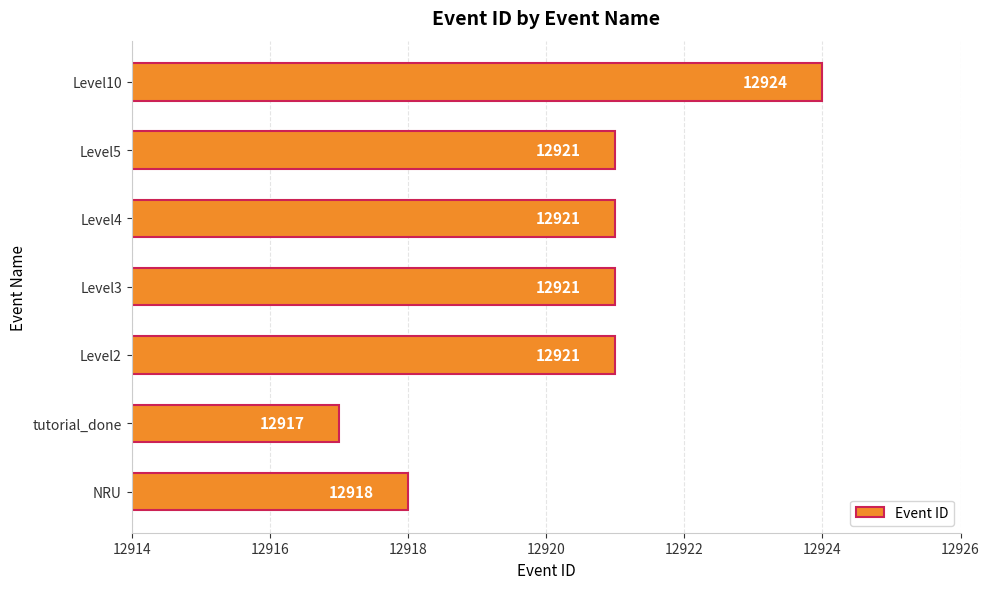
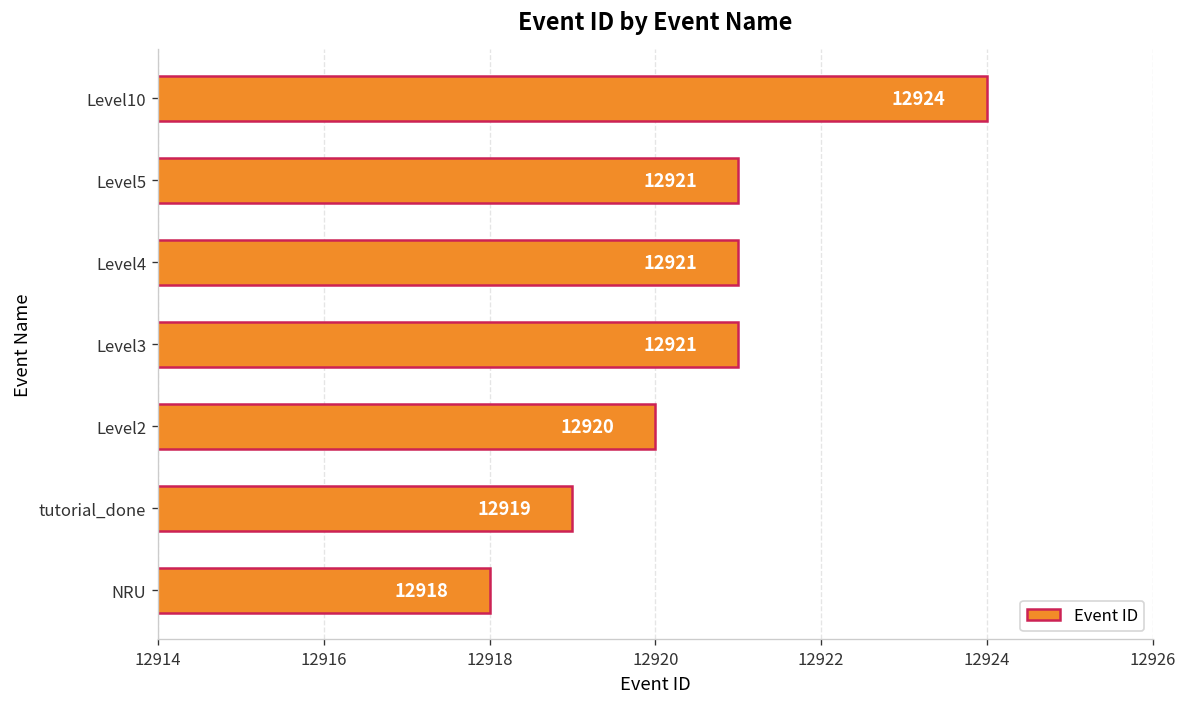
Level2: 12921 -> 12920
tutorial_done: 12917 -> 12919
